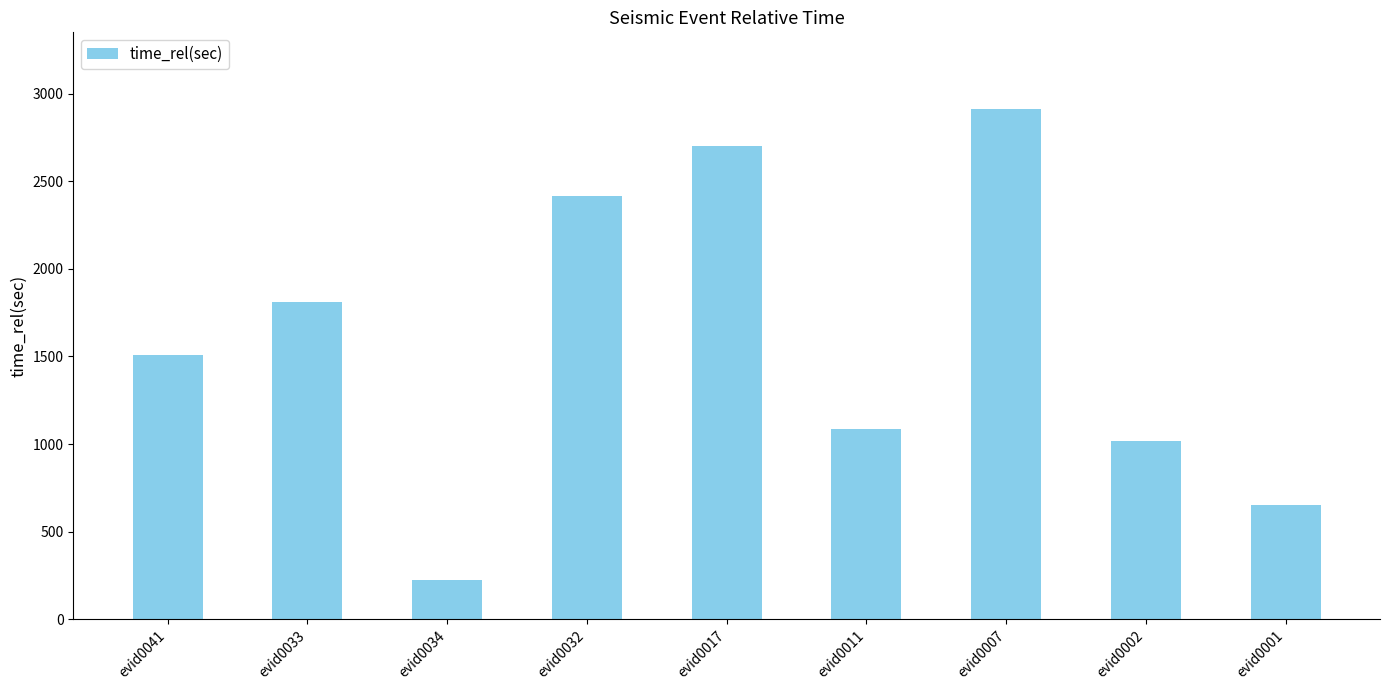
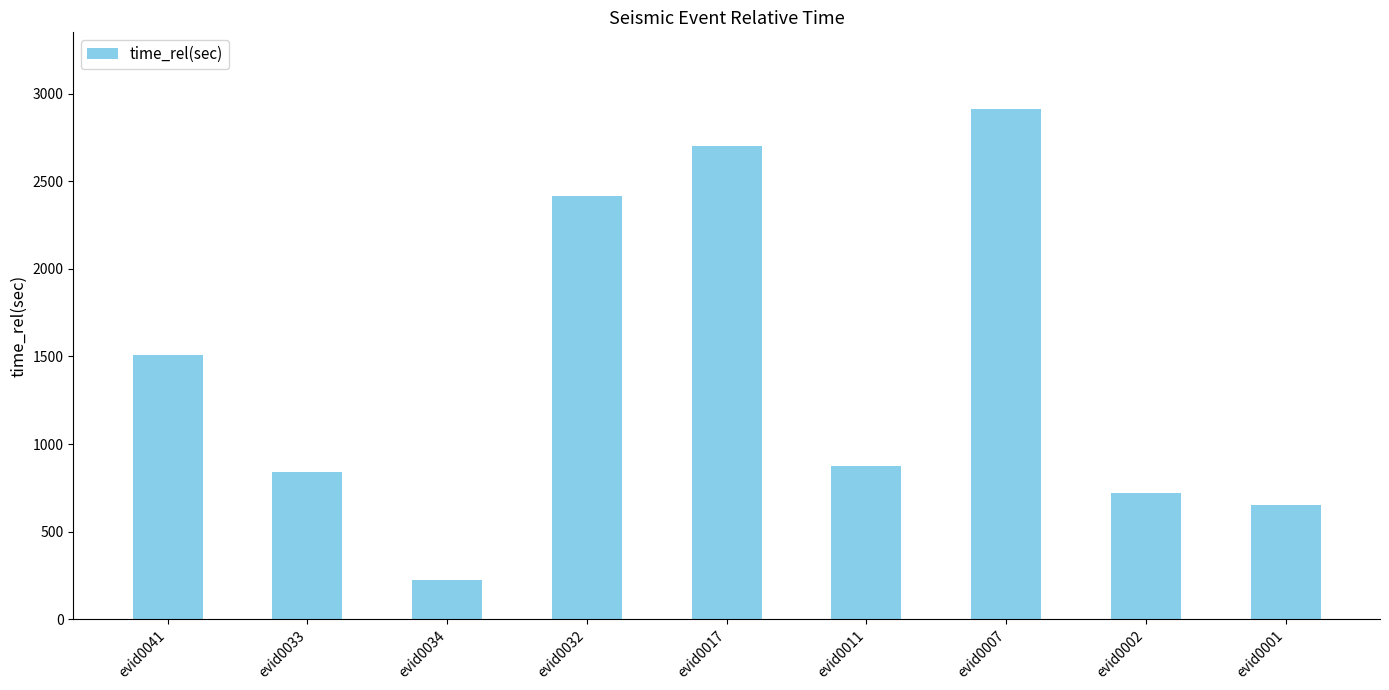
evid0033: 1810 -> 840
evid0011: 1080 -> 880
evid0002: 1020 -> 720
